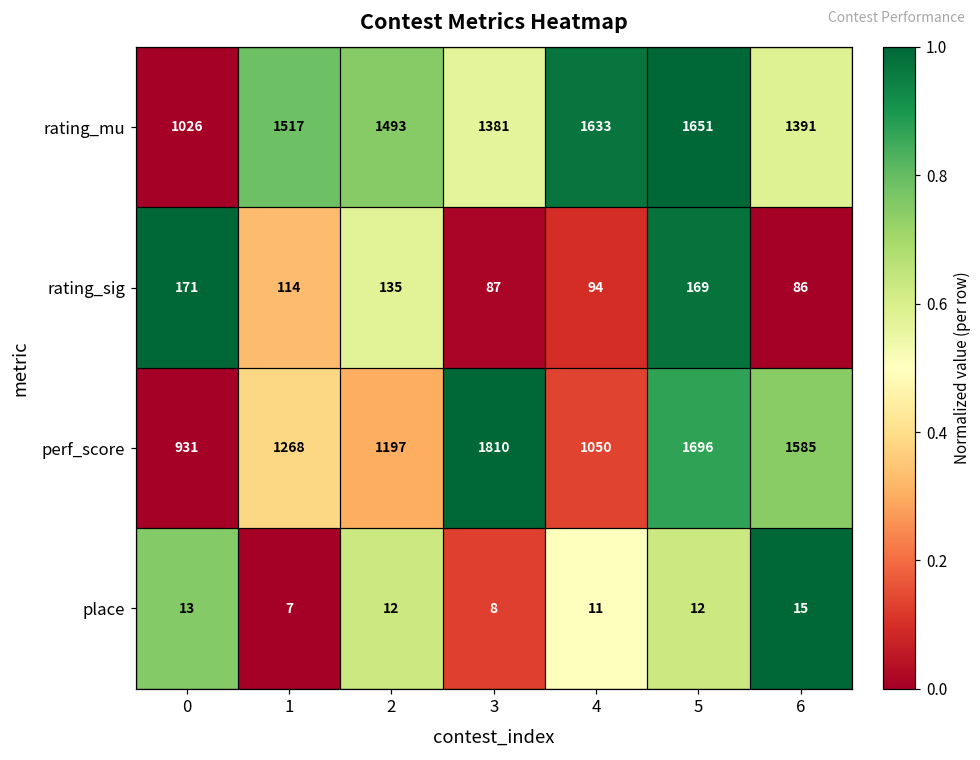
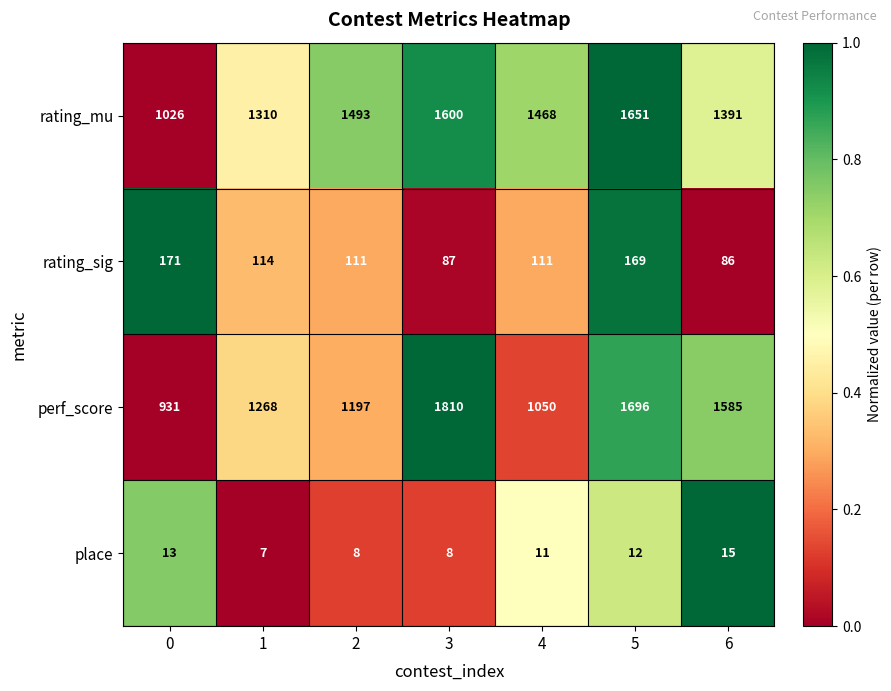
rating_mu, 1: 1517 -> 1310
rating_mu, 3: 1381 -> 1600
rating_mu, 4: 1633 -> 1468
rating_sig, 2: 135 -> 111
rating_sig, 4: 94 -> 111
place, 2: 12 -> 8
